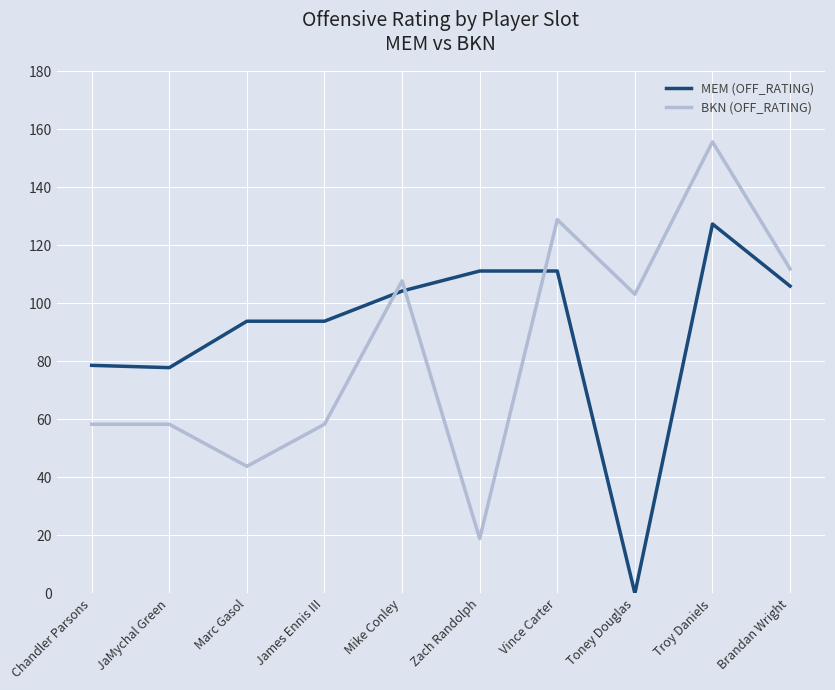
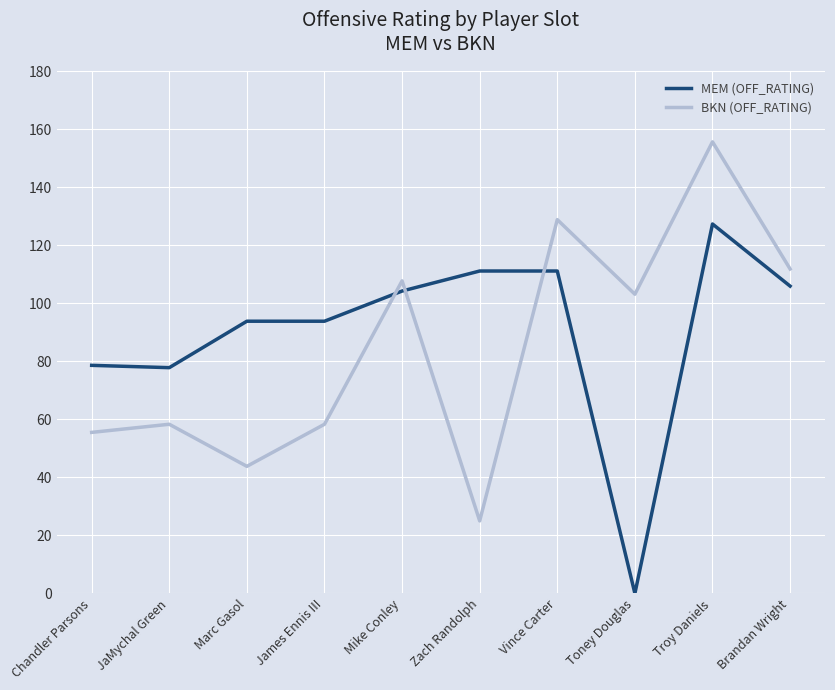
BKN (OFF_RATING), Chandler Parsons: 58 -> 56
BKN (OFF_RATING), Zach Randolph: 19 -> 25
